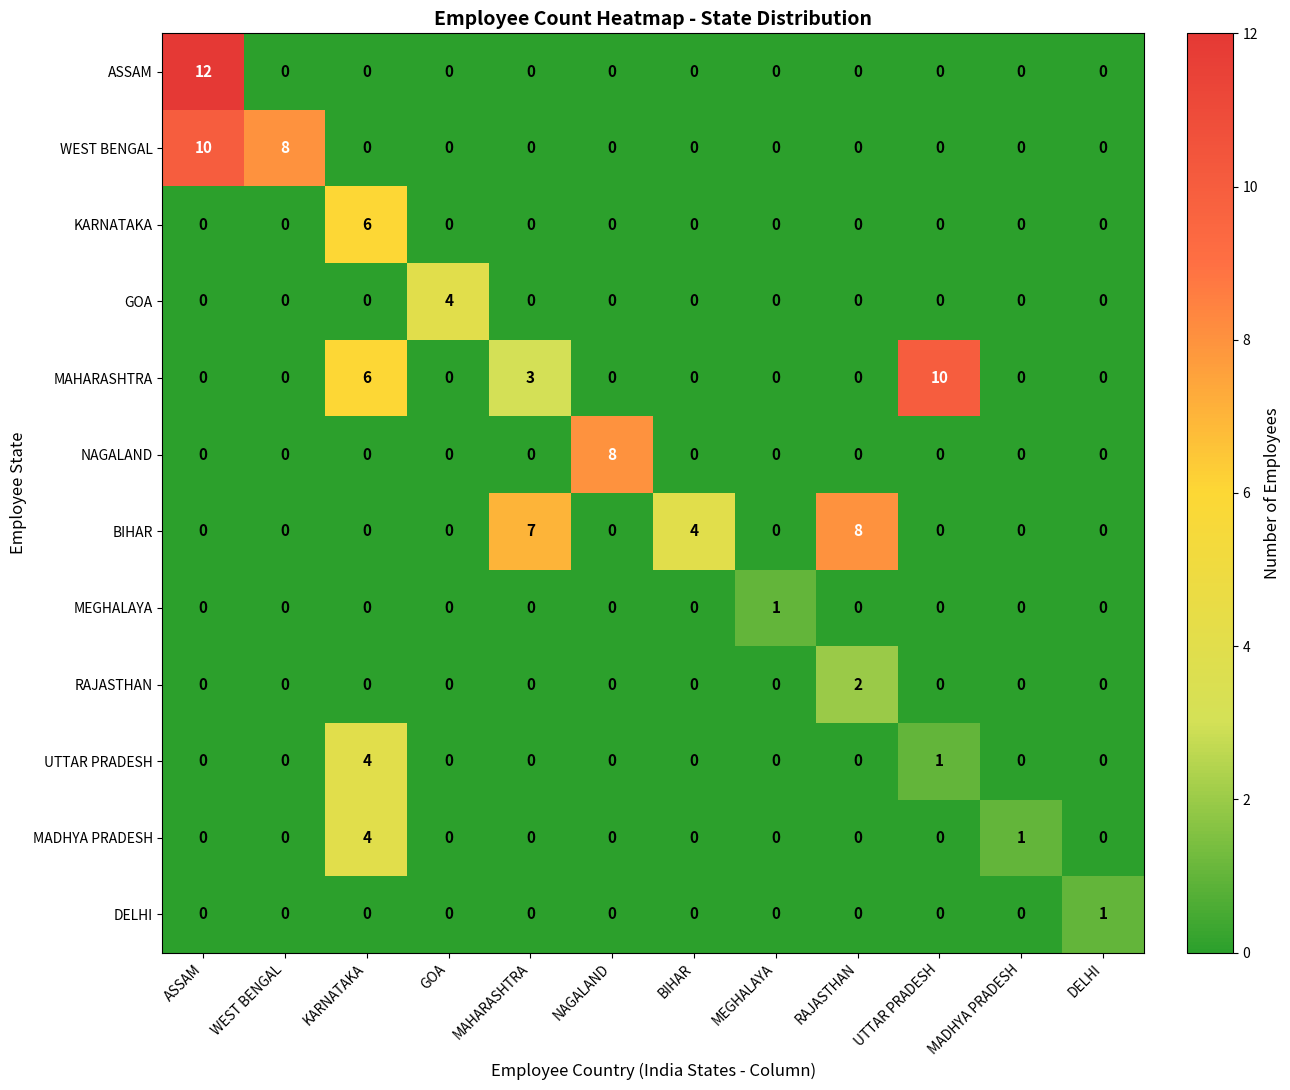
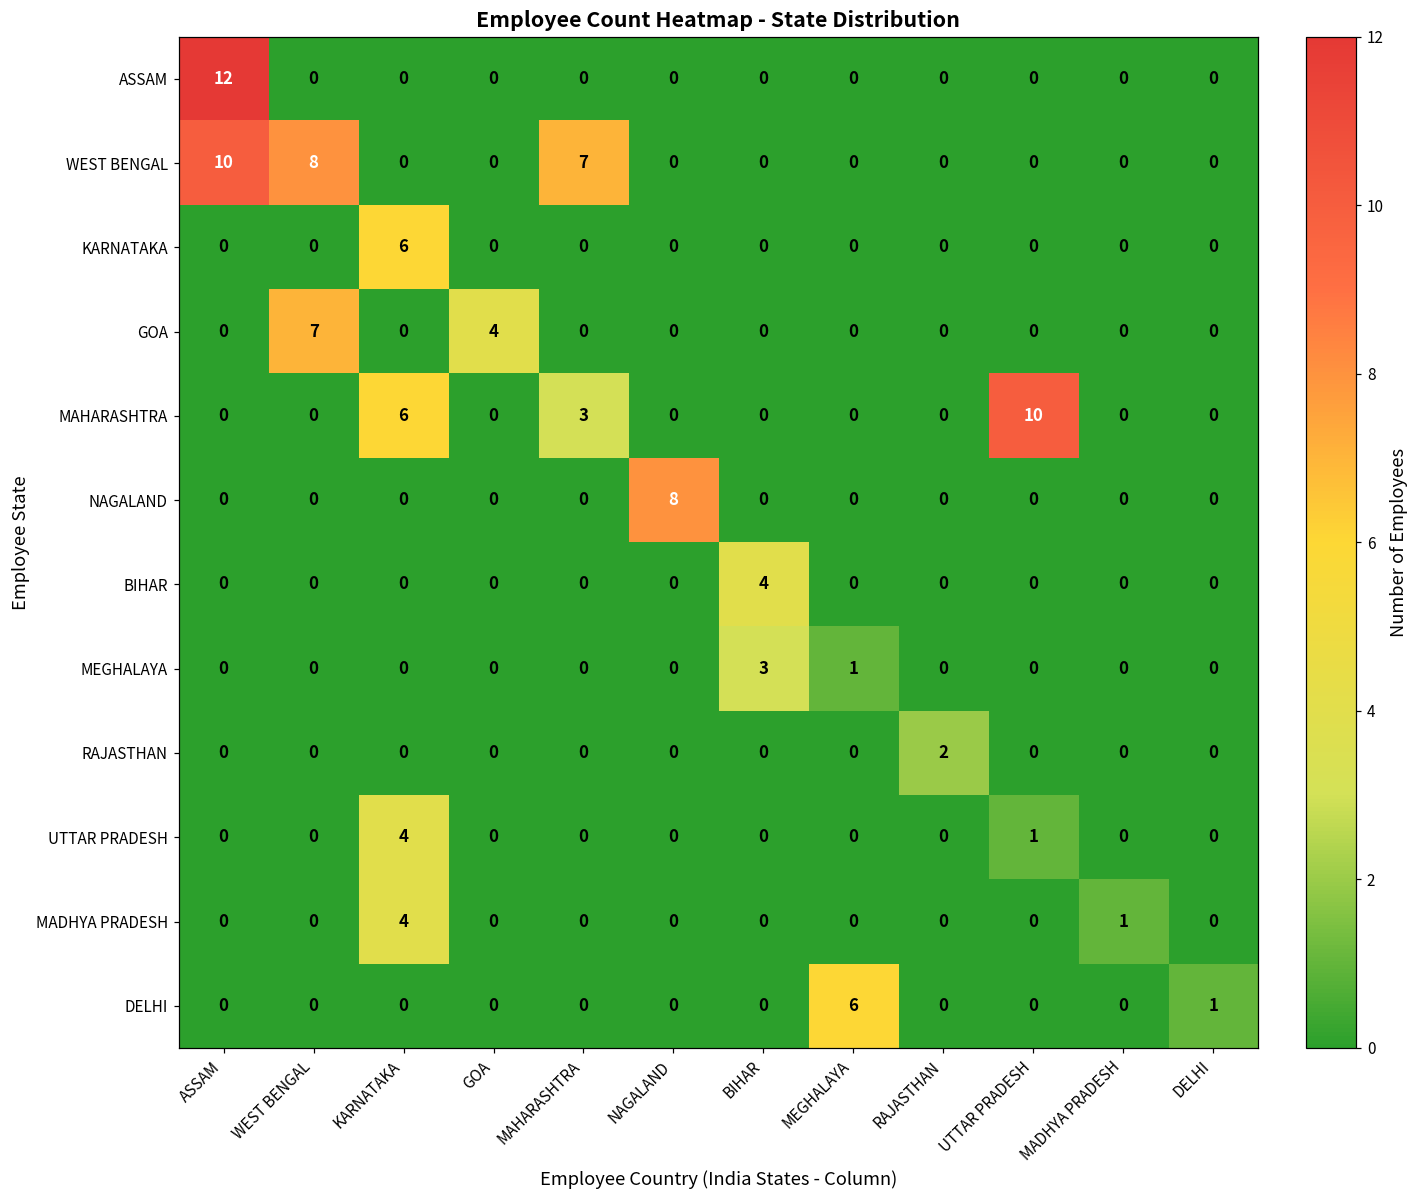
WEST BENGAL, MAHARASHTRA: 0 -> 7
GOA, WEST BENGAL: 0 -> 7
BIHAR, MAHARASHTRA: 7 -> 0
BIHAR, RAJASTHAN: 8 -> 0
MEGHALAYA, BIHAR: 0 -> 3
DELHI, MEGHALAYA: 0 -> 6
